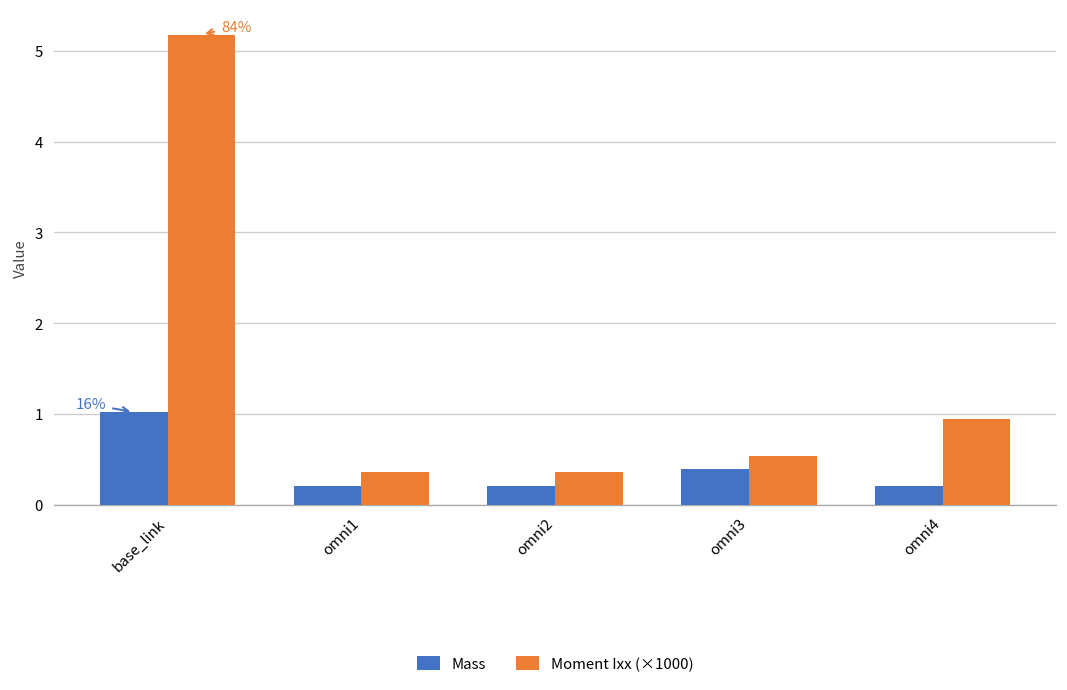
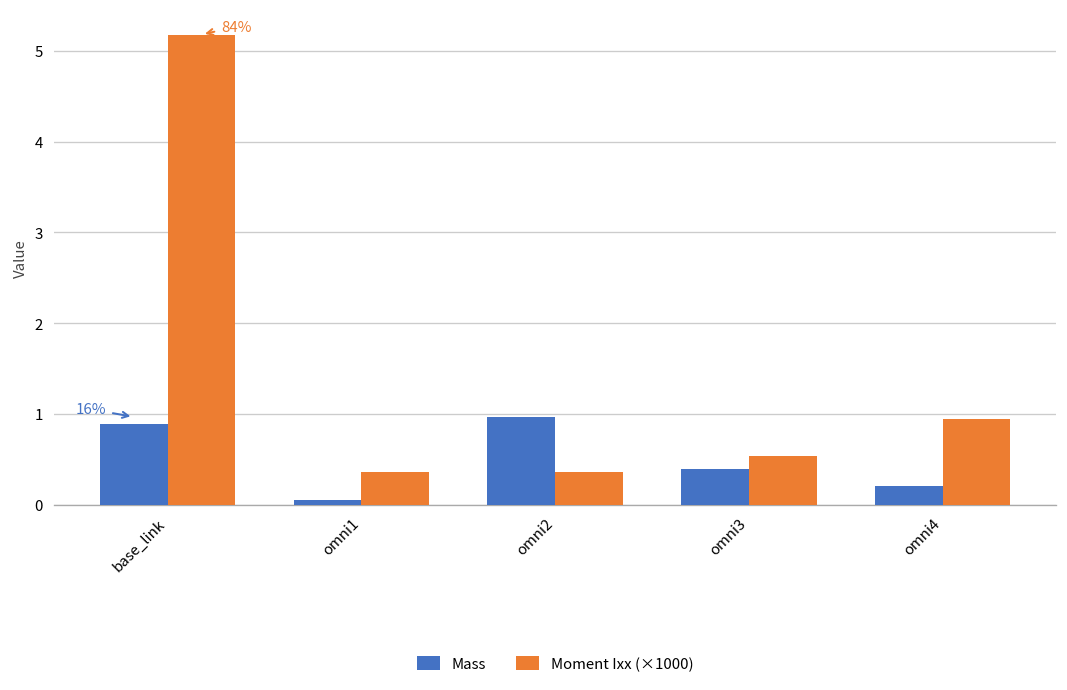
Mass, base_link: 1.0 -> 0.9
Mass, omni1: 0.2 -> 0.1
Mass, omni2: 0.2 -> 1.0
